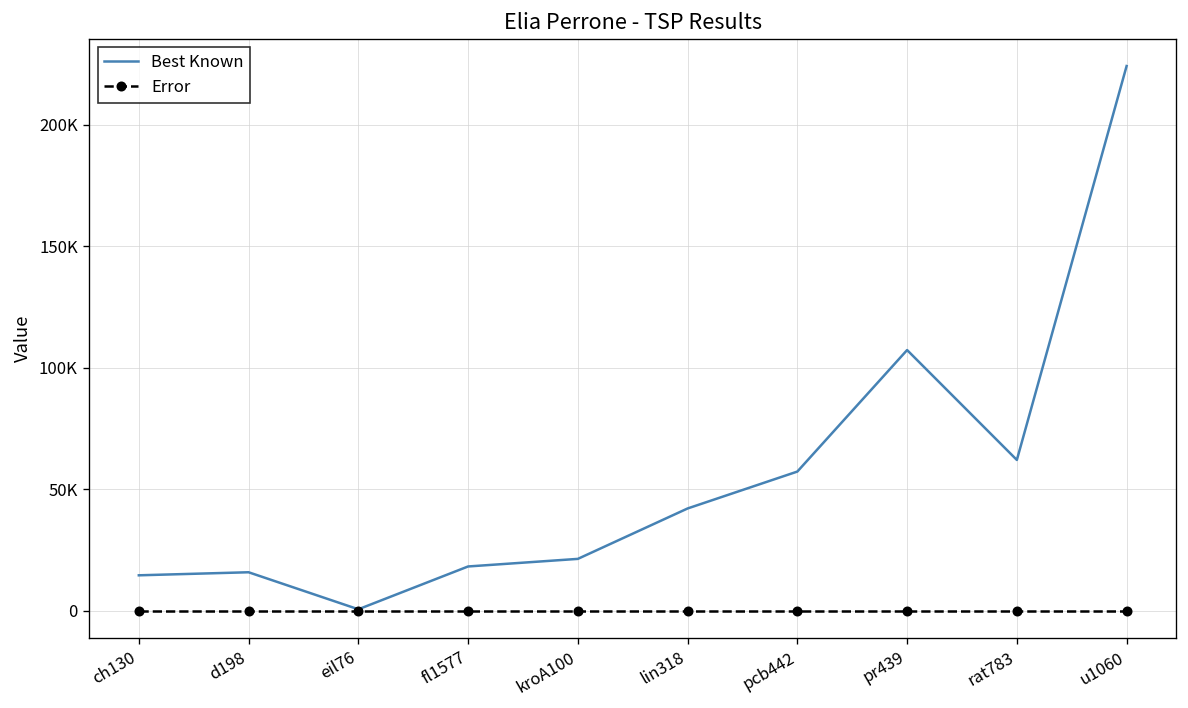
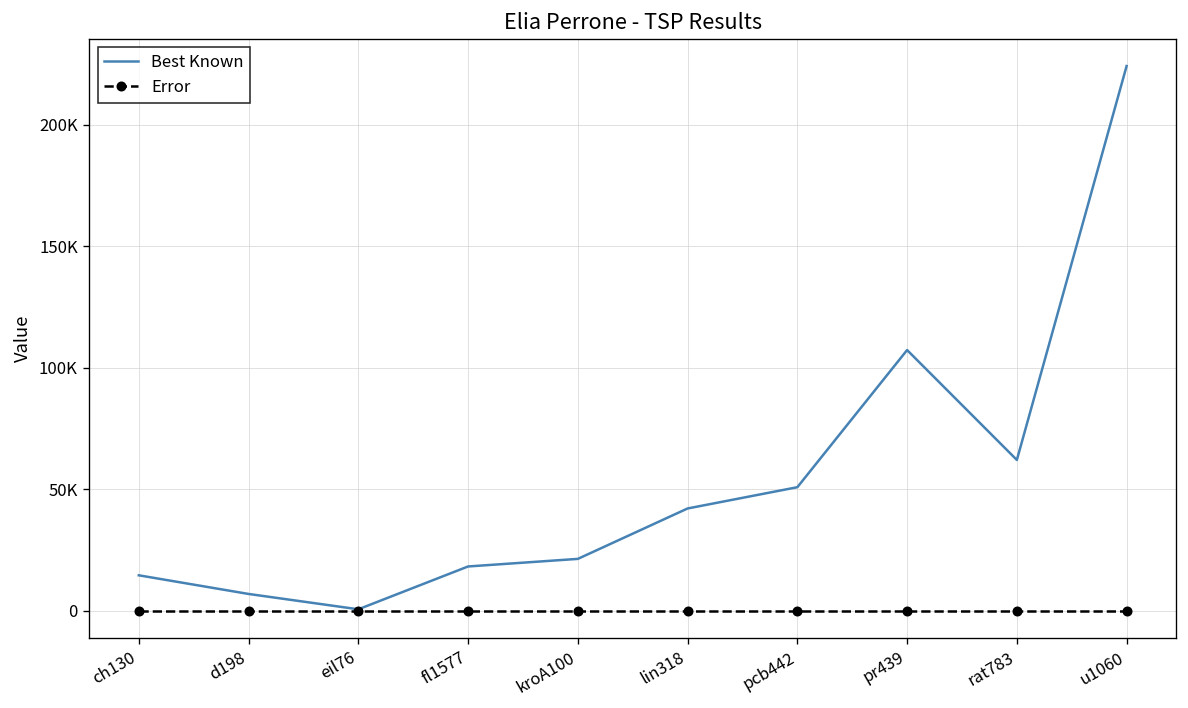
Best Known, d198: 16000 -> 7000
Best Known, pcb442: 57000 -> 51000
